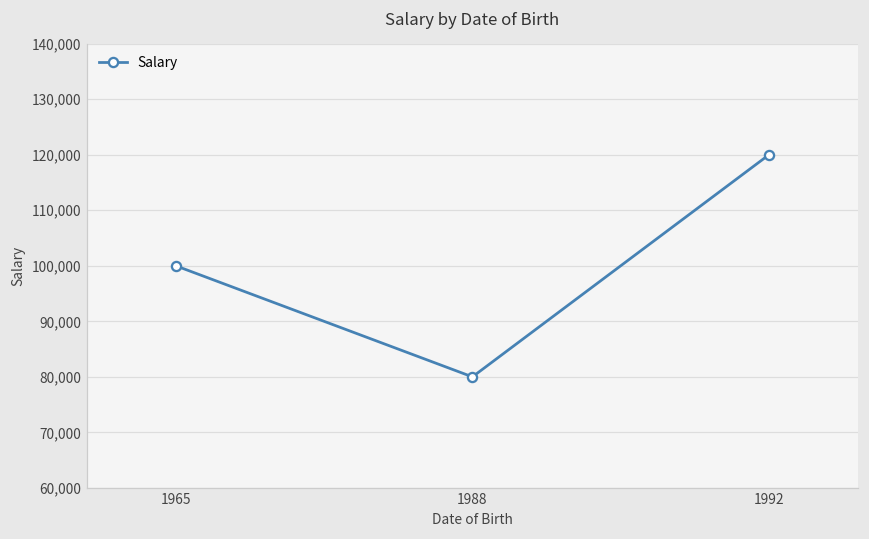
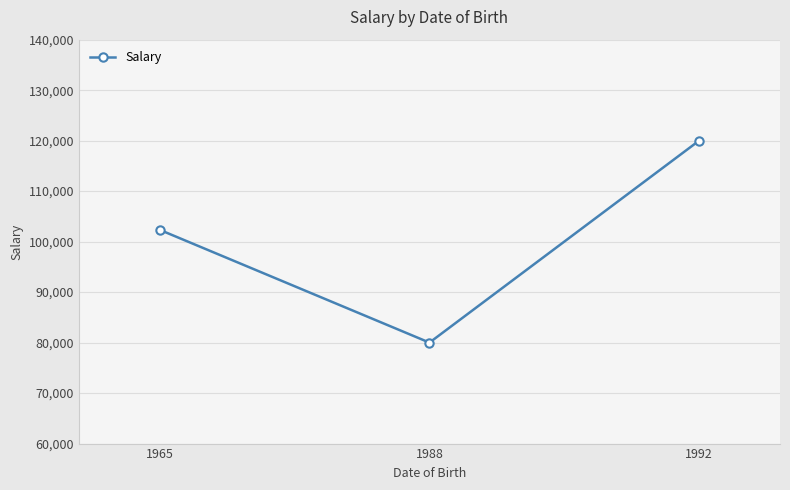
1965: 100,000 -> 102,000
